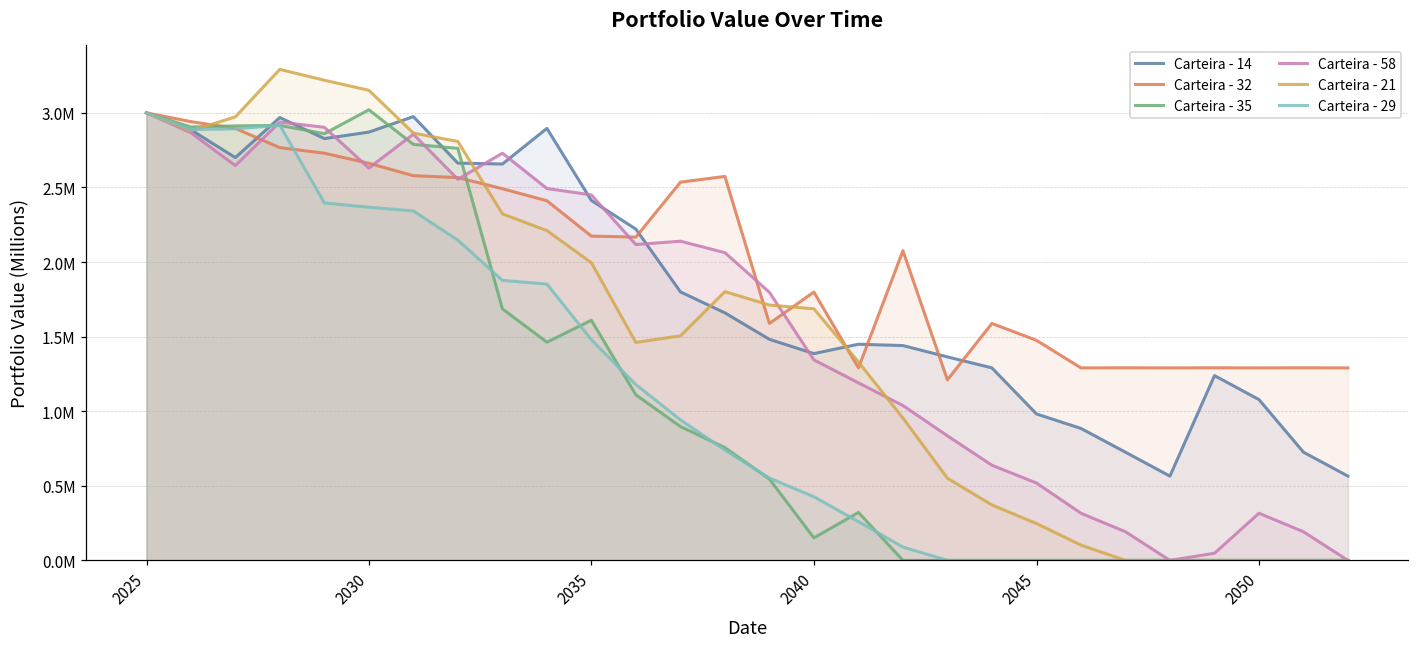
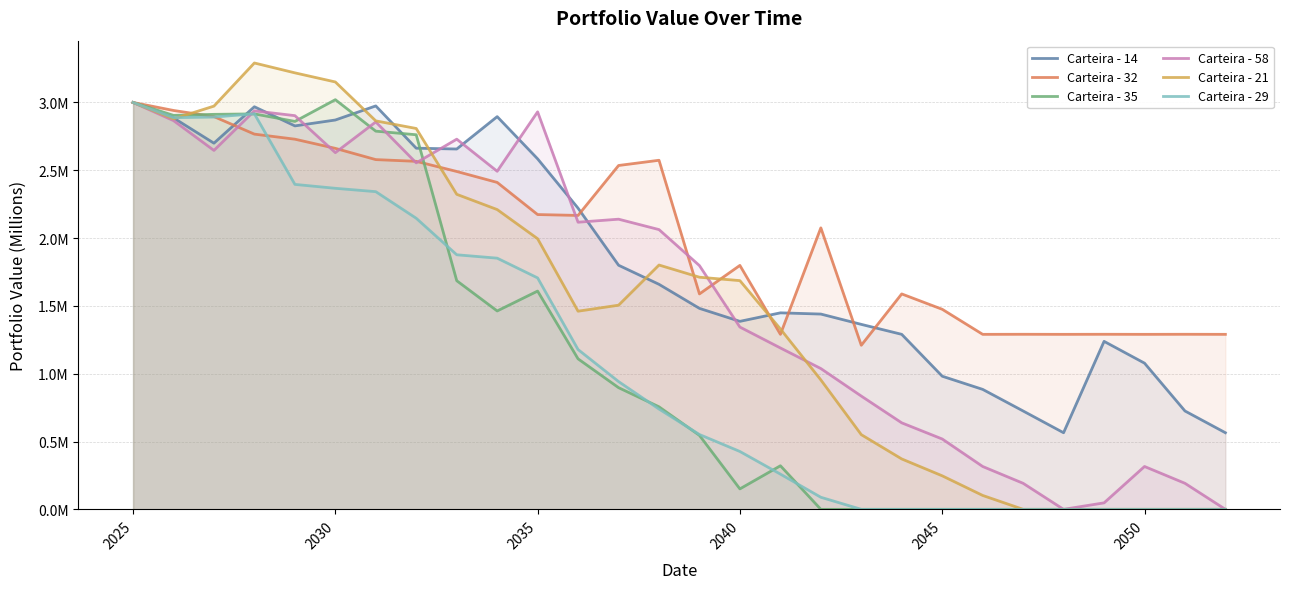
Carteira - 14, 2035: 2410000 -> 2580000
Carteira - 58, 2035: 2450000 -> 2930000
Carteira - 29, 2035: 1480000 -> 1710000
